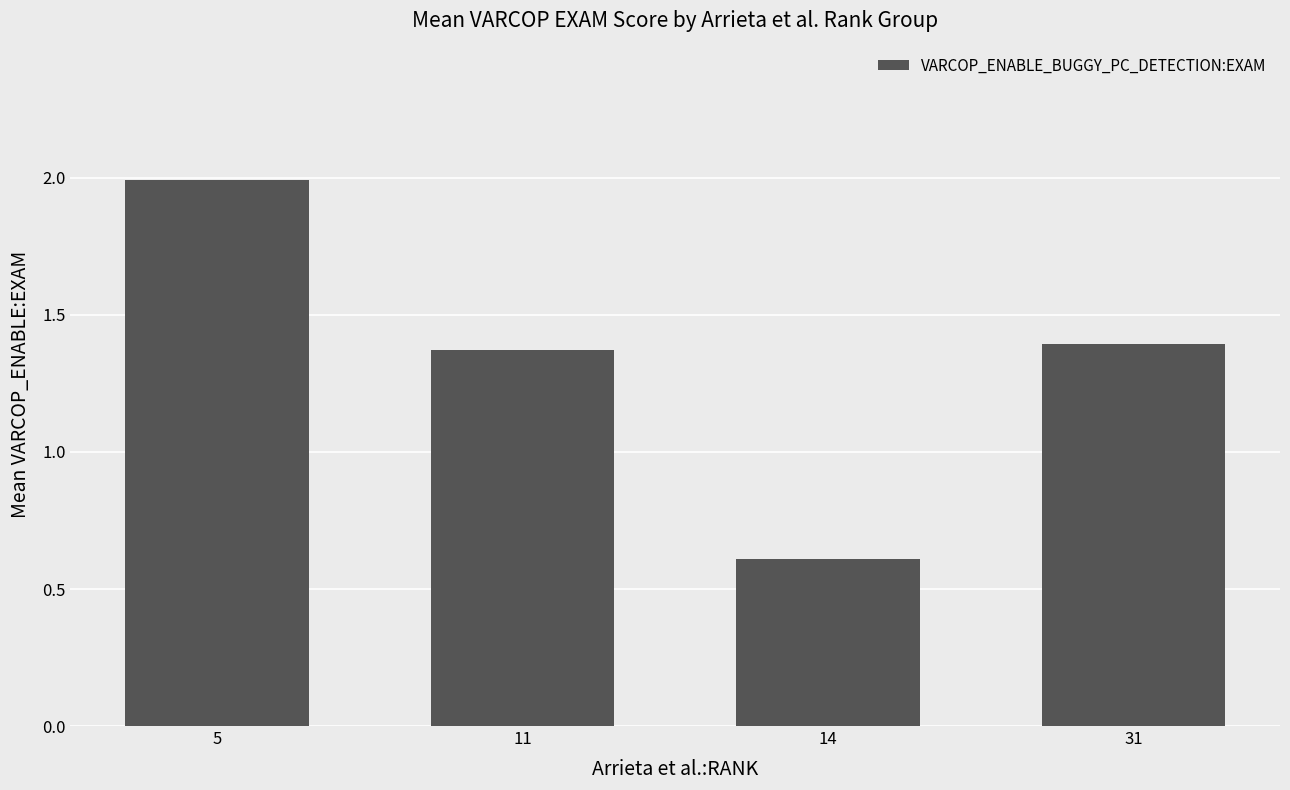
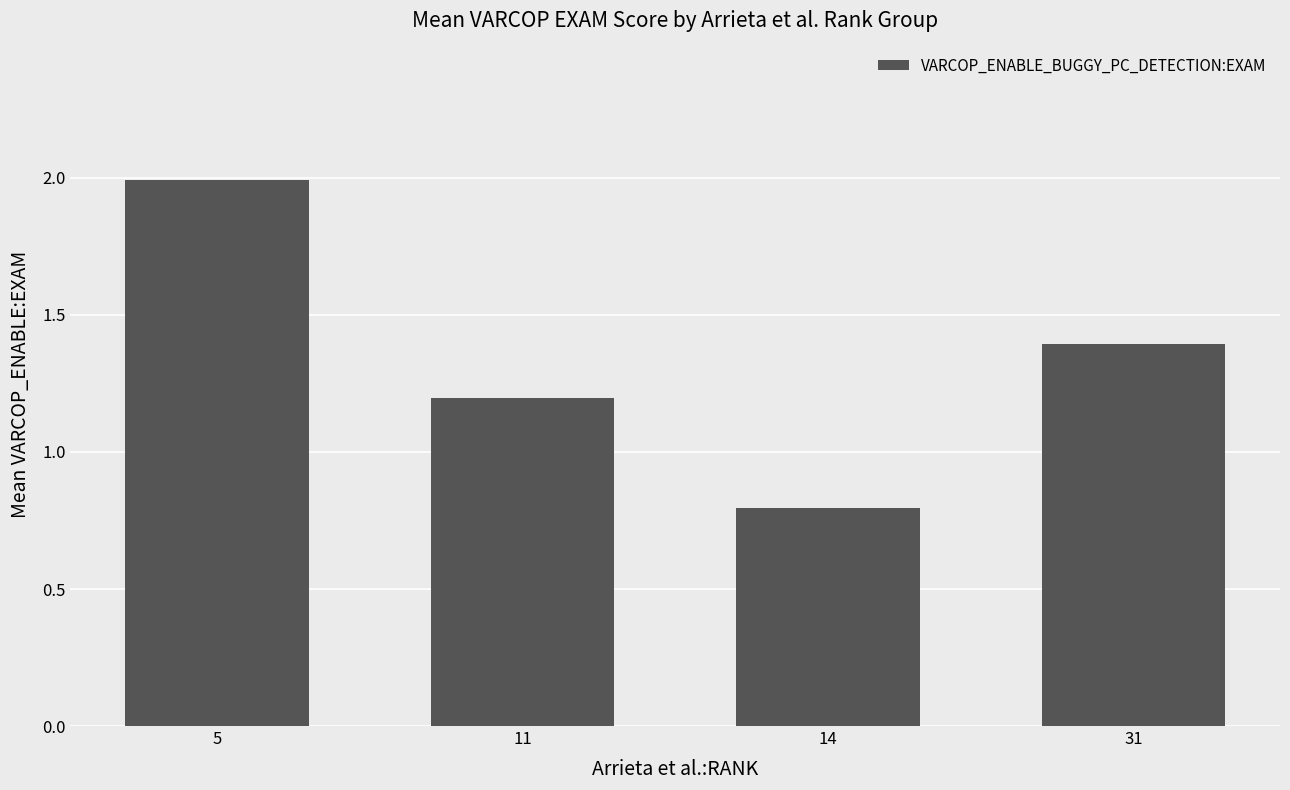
11: 1.37 -> 1.20
14: 0.61 -> 0.80
